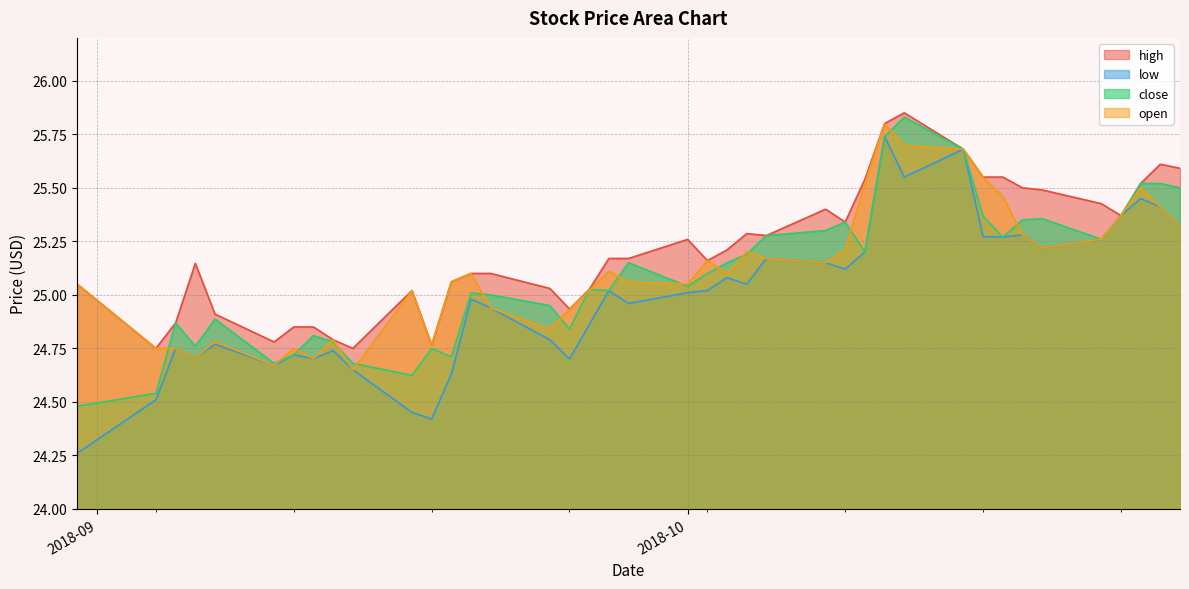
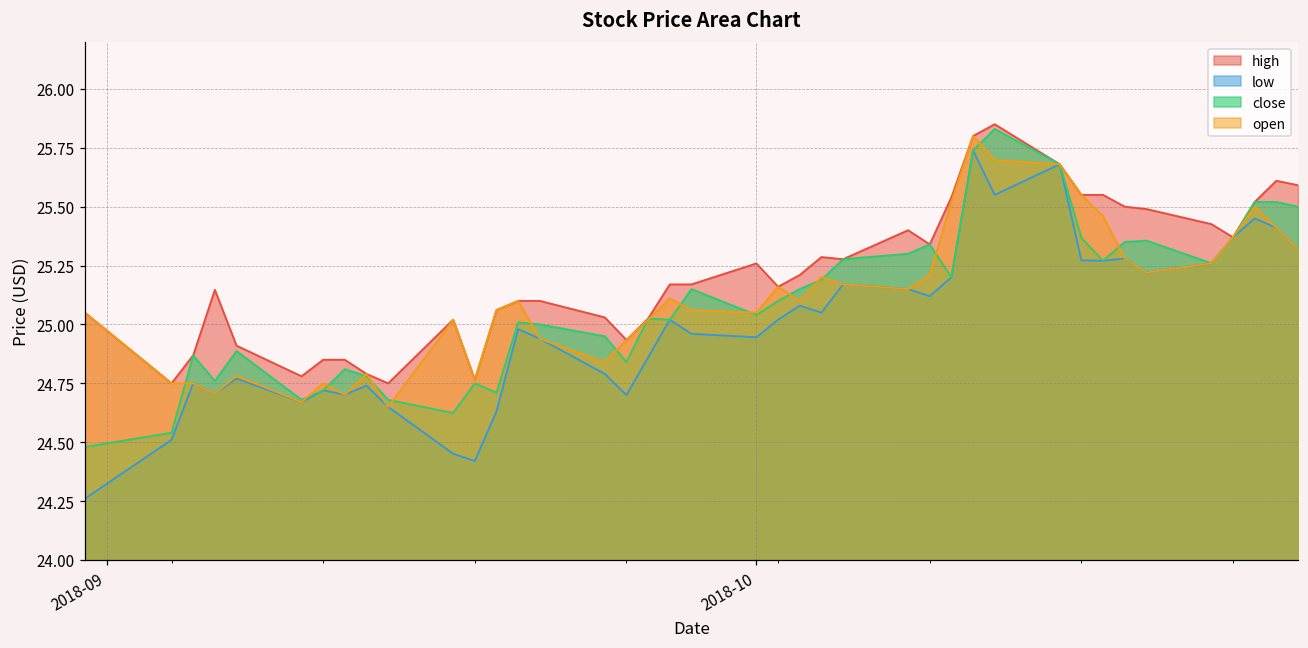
low, 2018-10: 25.01 -> 24.95
